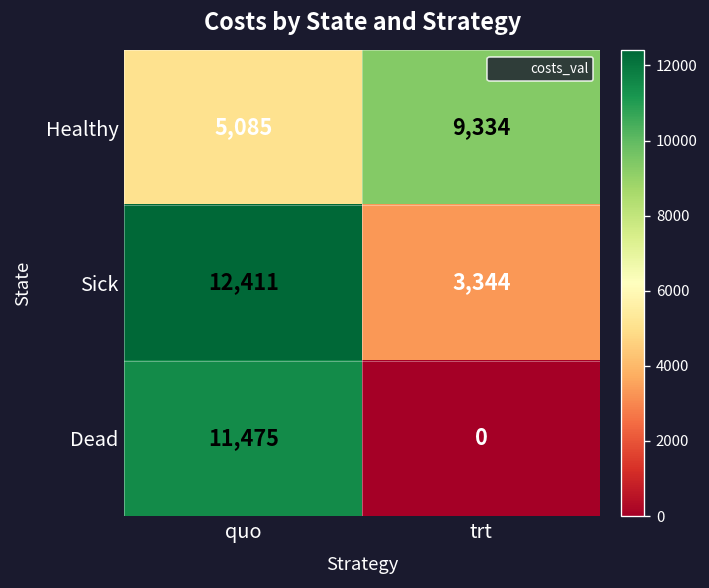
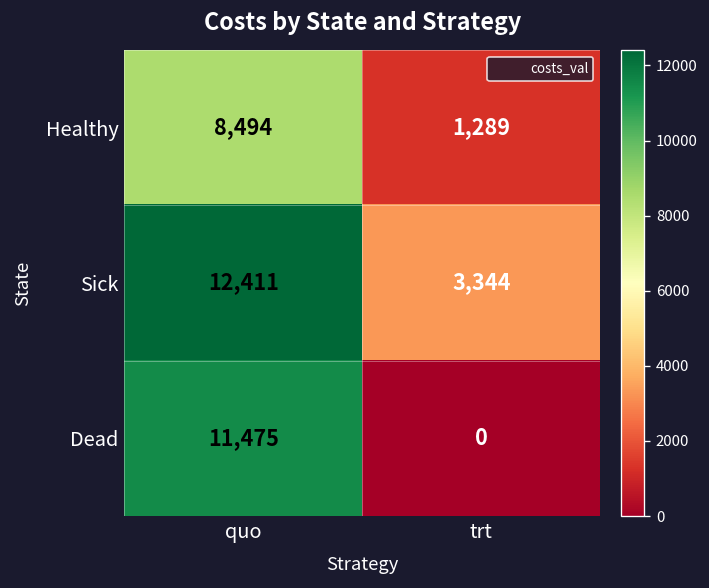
Healthy, quo: 5,085 -> 8,494
Healthy, trt: 9,334 -> 1,289
